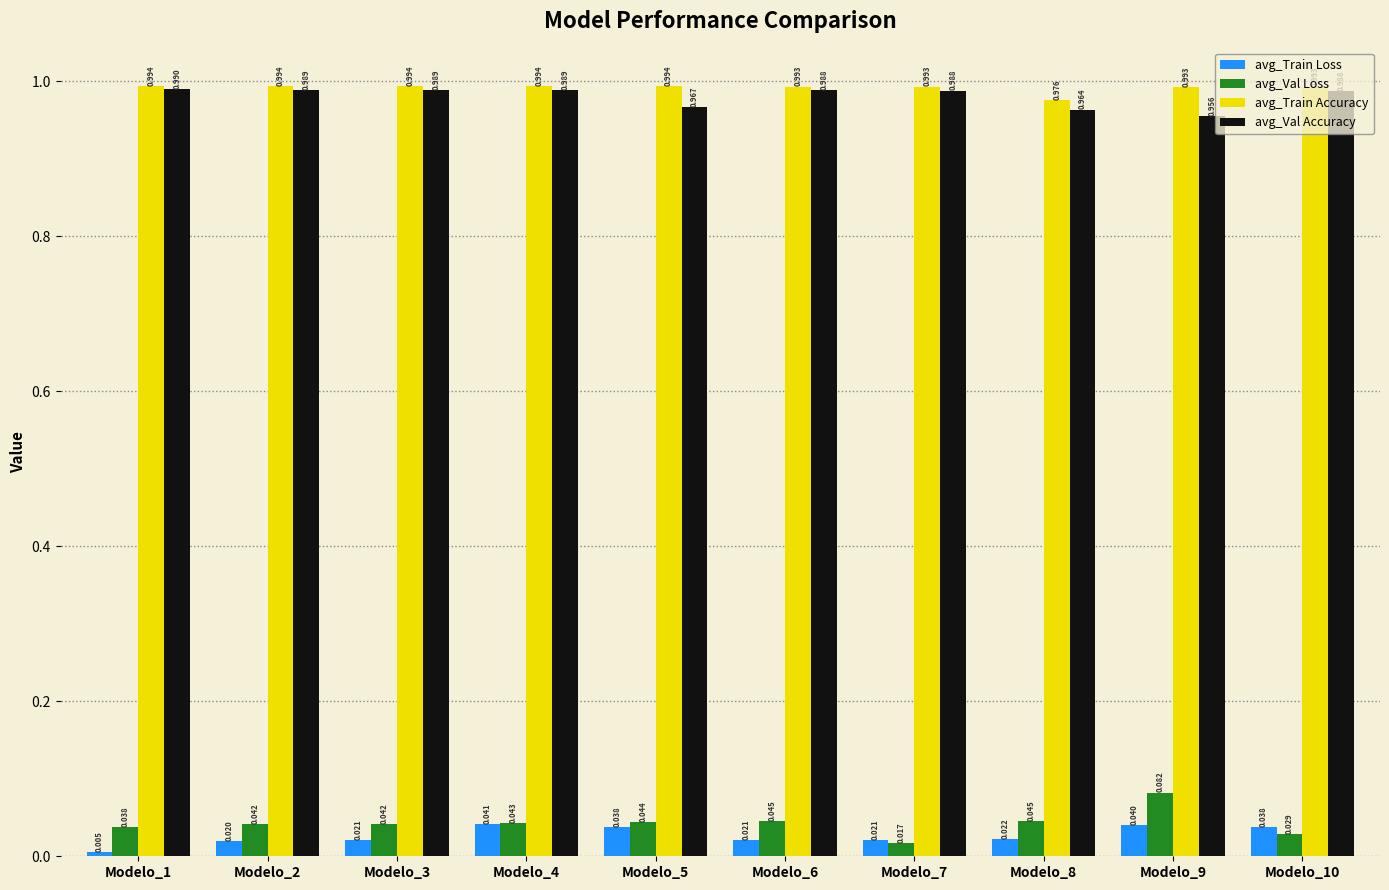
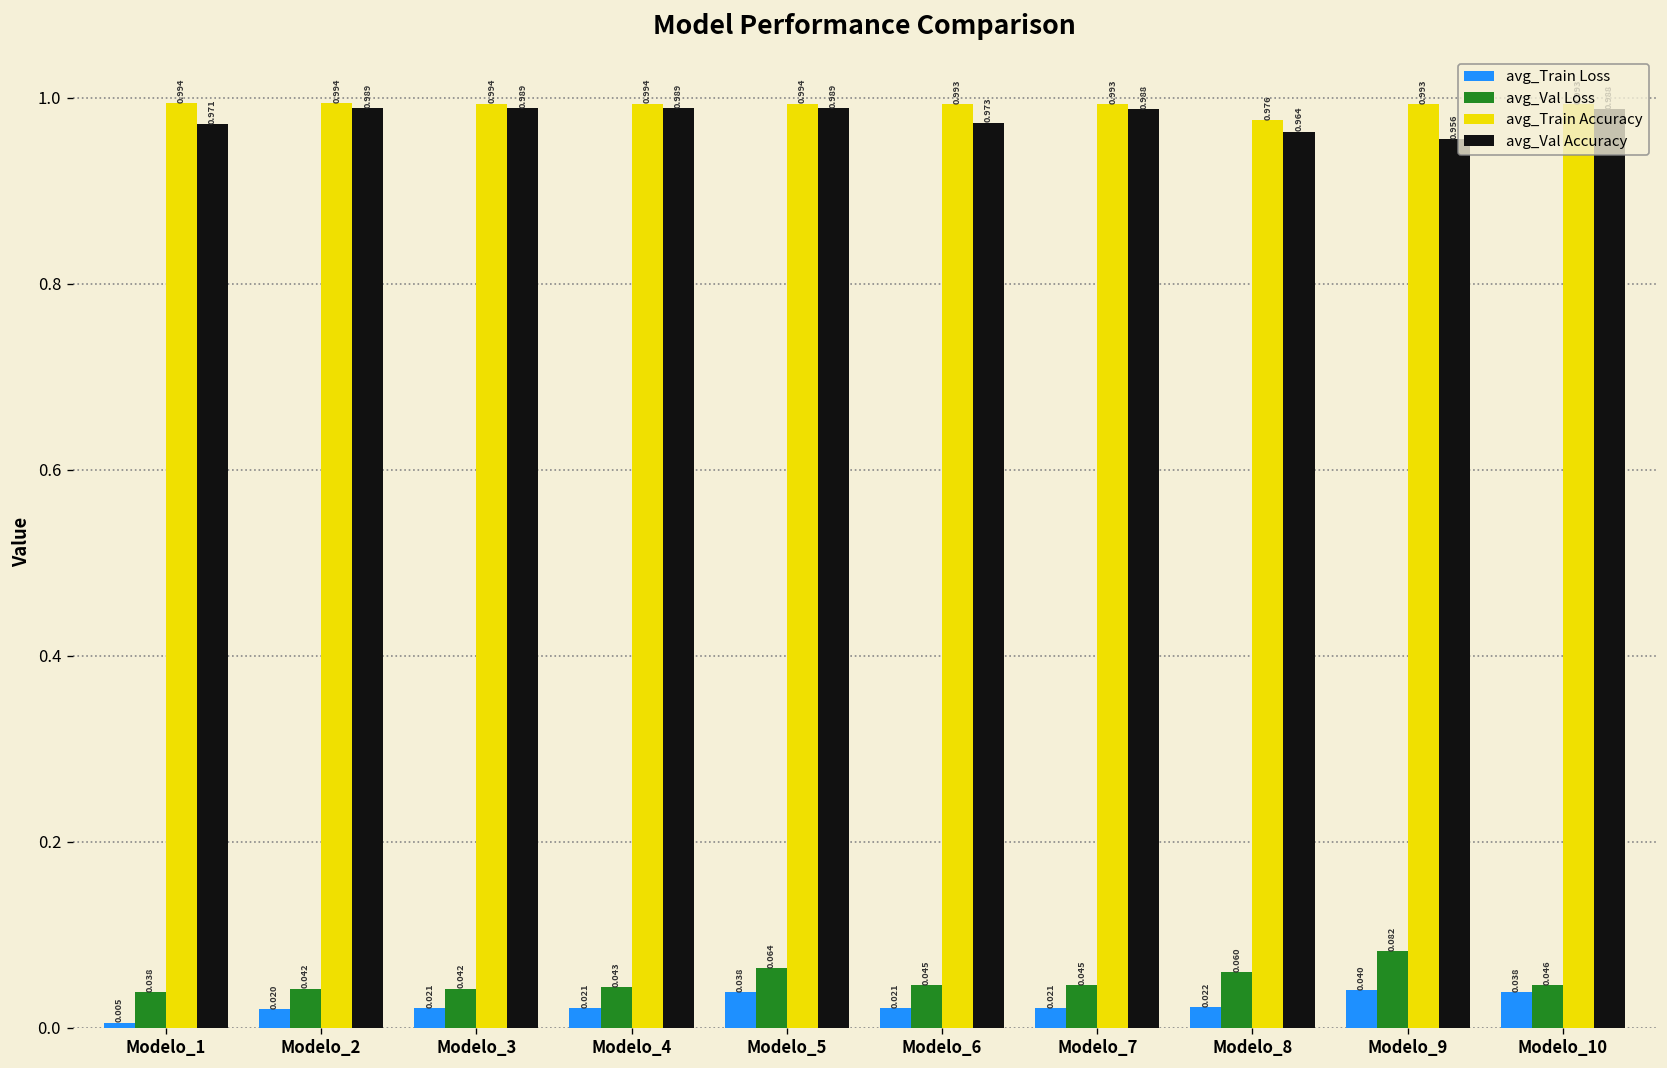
avg_Val Accuracy, Modelo_1: 0.990 -> 0.971
avg_Train Loss, Modelo_4: 0.041 -> 0.021
avg_Val Loss, Modelo_5: 0.044 -> 0.064
avg_Val Accuracy, Modelo_5: 0.967 -> 0.989
avg_Val Accuracy, Modelo_6: 0.988 -> 0.973
avg_Val Loss, Modelo_7: 0.017 -> 0.045
avg_Val Loss, Modelo_8: 0.045 -> 0.060
avg_Val Loss, Modelo_10: 0.029 -> 0.046
